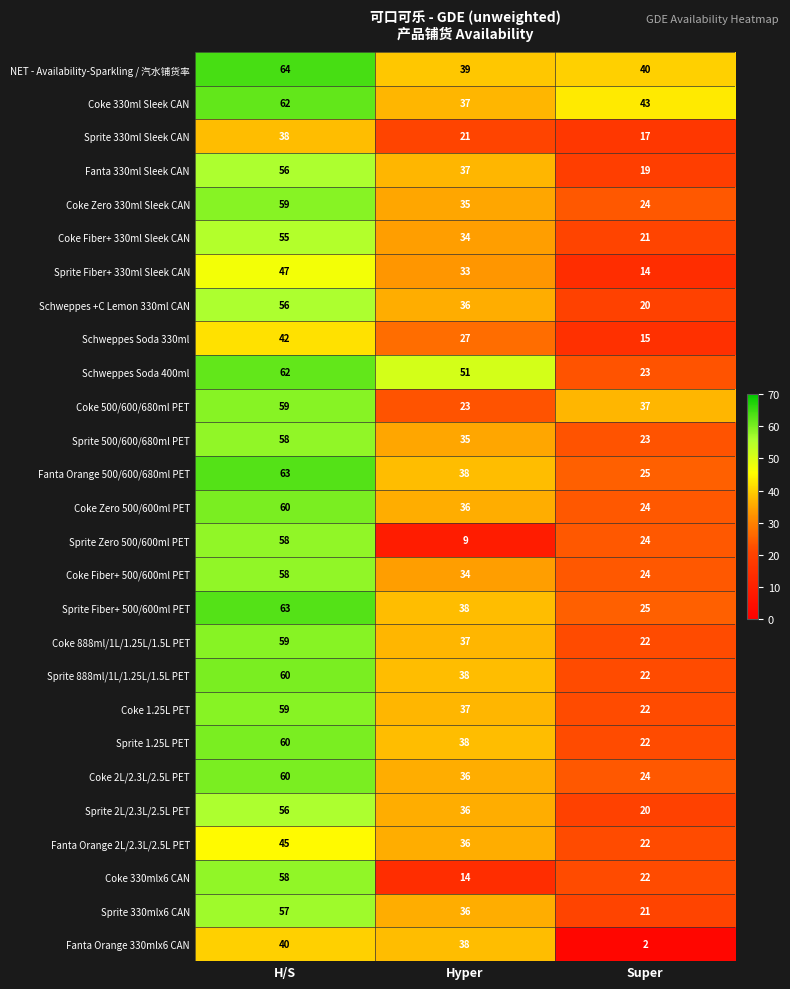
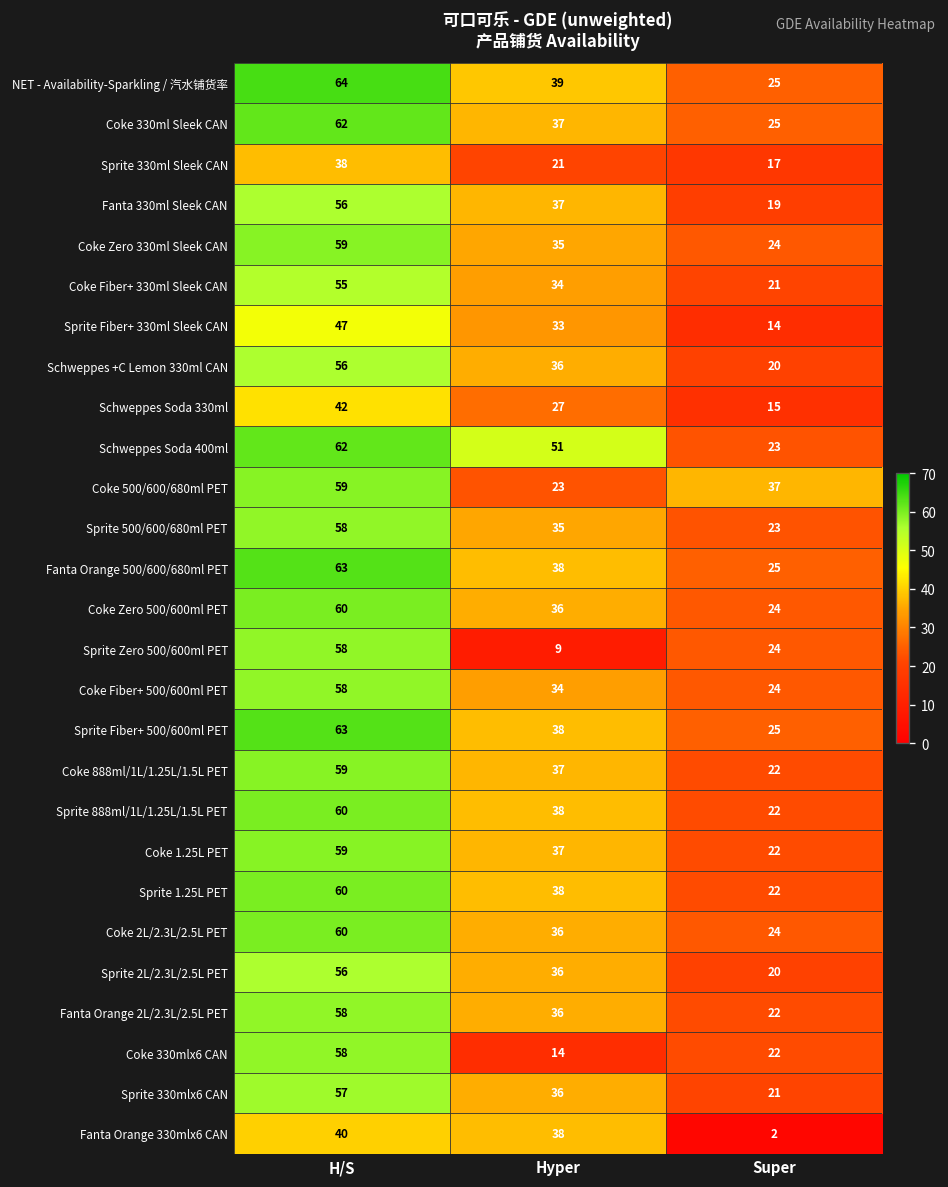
NET - Availability-Sparkling / 汽水铺货率, Super: 40 -> 25
Coke 330ml Sleek CAN, Super: 43 -> 25
Fanta Orange 2L/2.3L/2.5L PET, H/S: 45 -> 58
